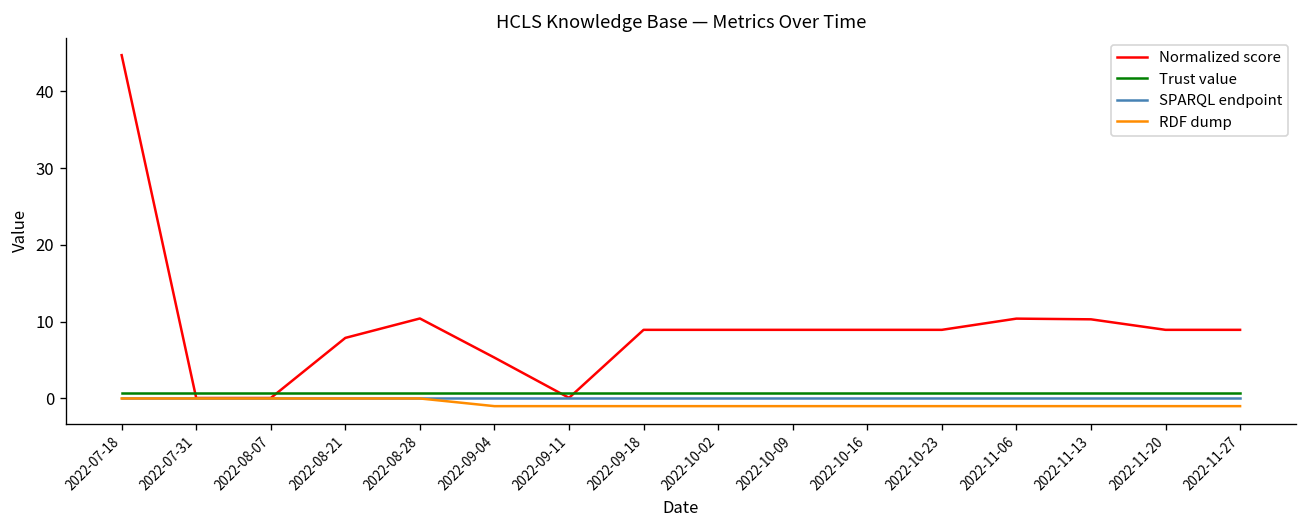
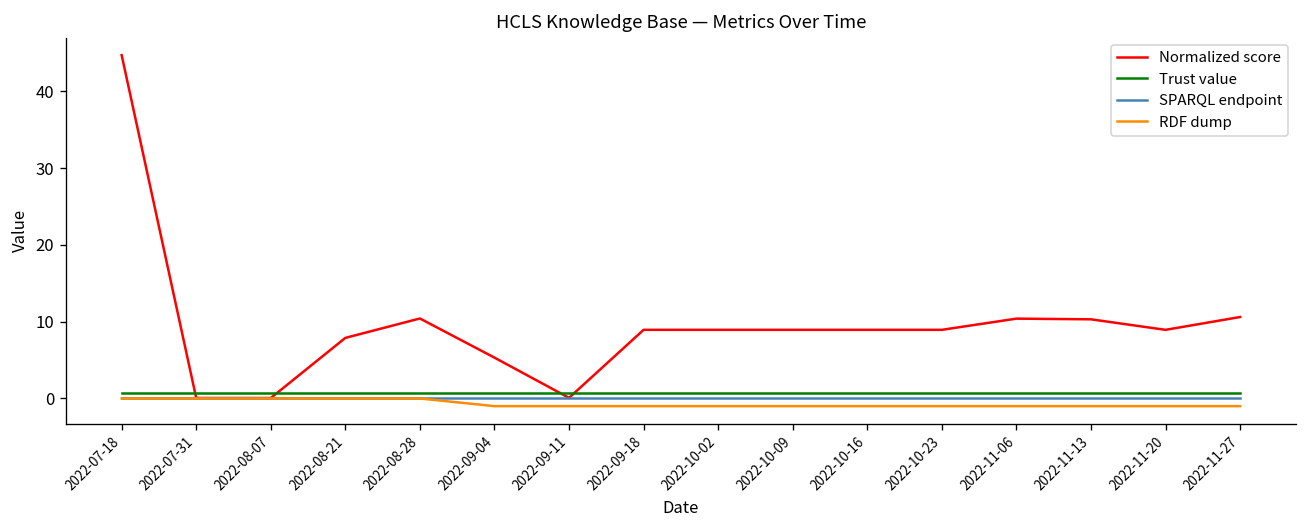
Normalized score, 2022-11-27: 9 -> 11
